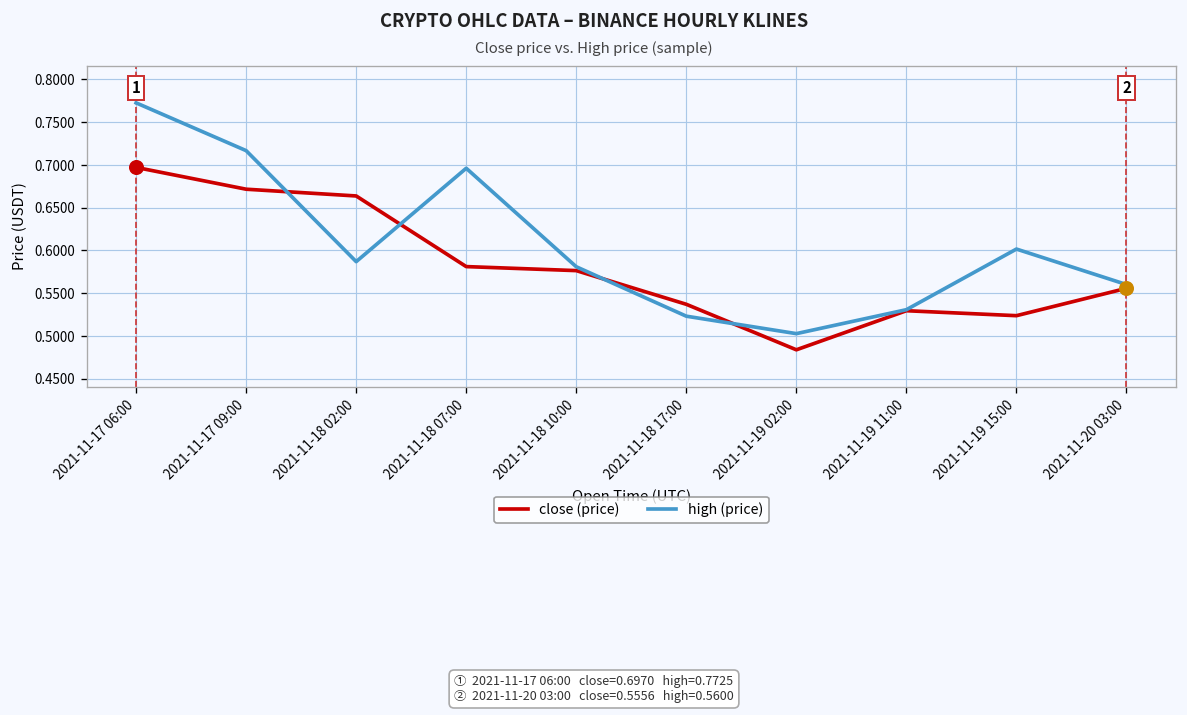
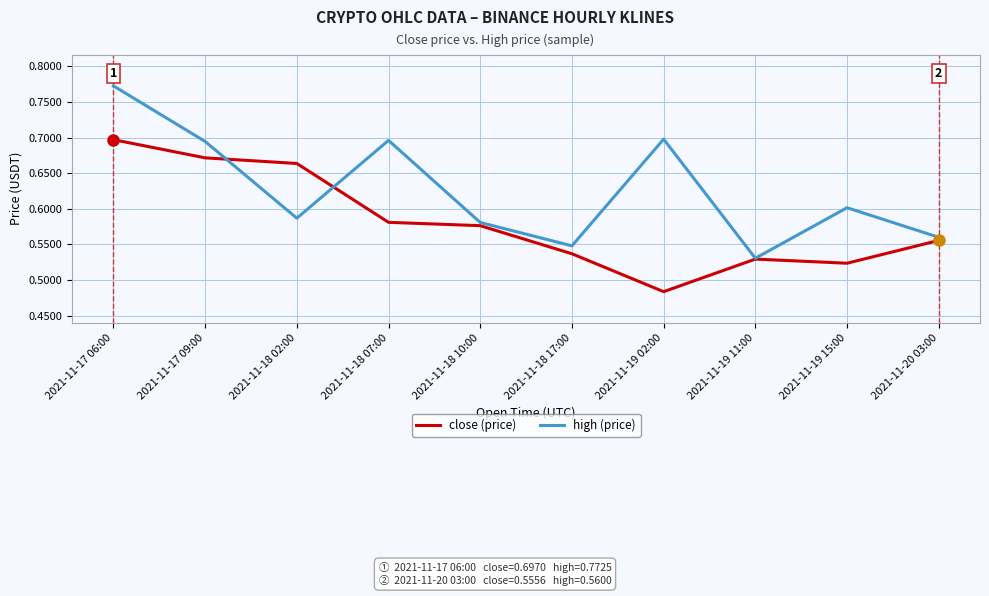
high (price), 2021-11-17 09:00: 0.72 -> 0.69
high (price), 2021-11-18 17:00: 0.52 -> 0.55
high (price), 2021-11-19 02:00: 0.50 -> 0.70
